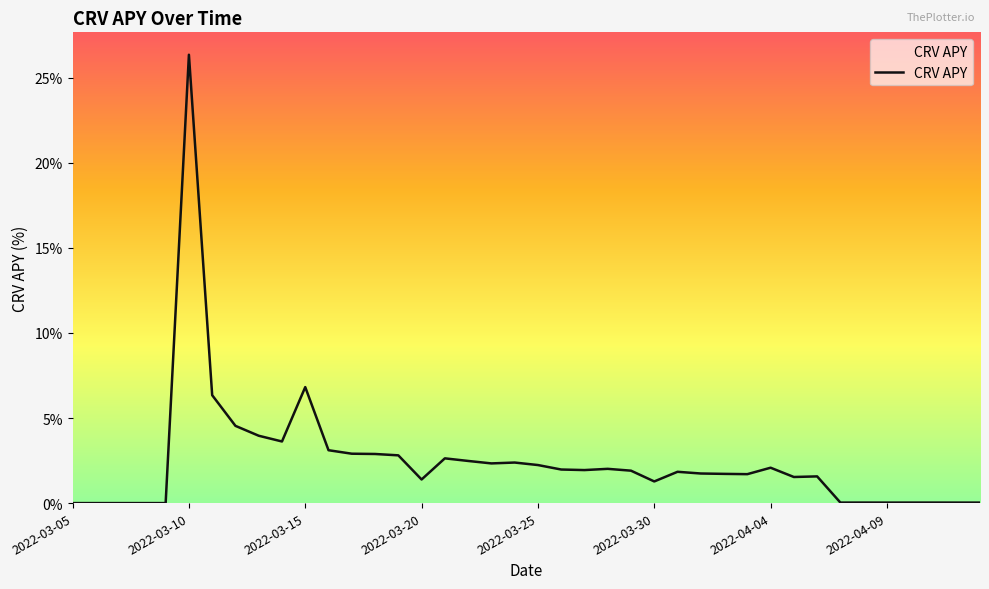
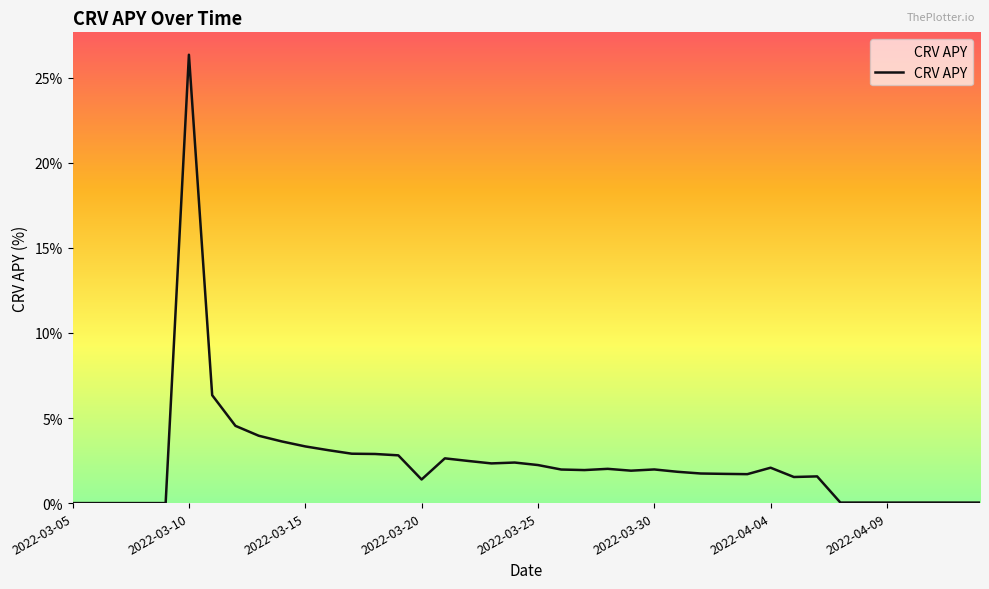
2022-03-15: 6.8% -> 3.3%
2022-03-30: 1.3% -> 2.0%
